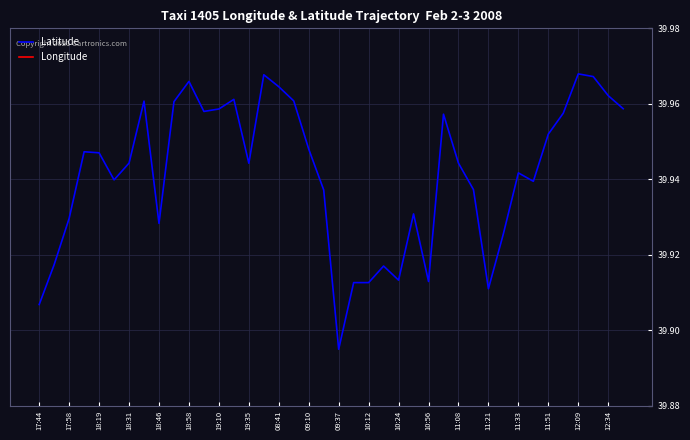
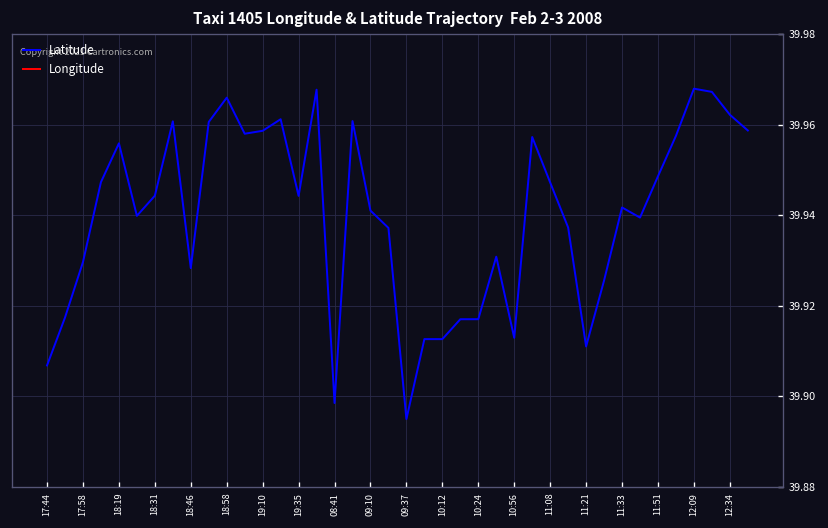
Latitude, 18:19: 39.947 -> 39.956
Latitude, 08:41: 39.965 -> 39.899
Latitude, 09:10: 39.948 -> 39.941
Latitude, 10:24: 39.913 -> 39.917
Latitude, 11:08: 39.944 -> 39.947
Latitude, 11:51: 39.952 -> 39.949
